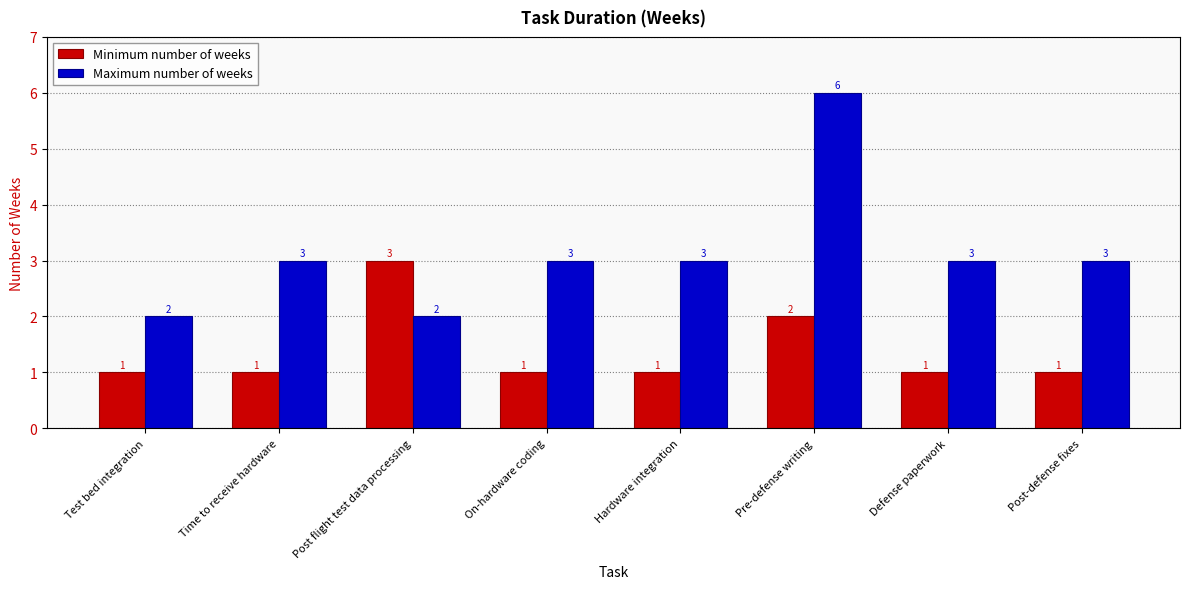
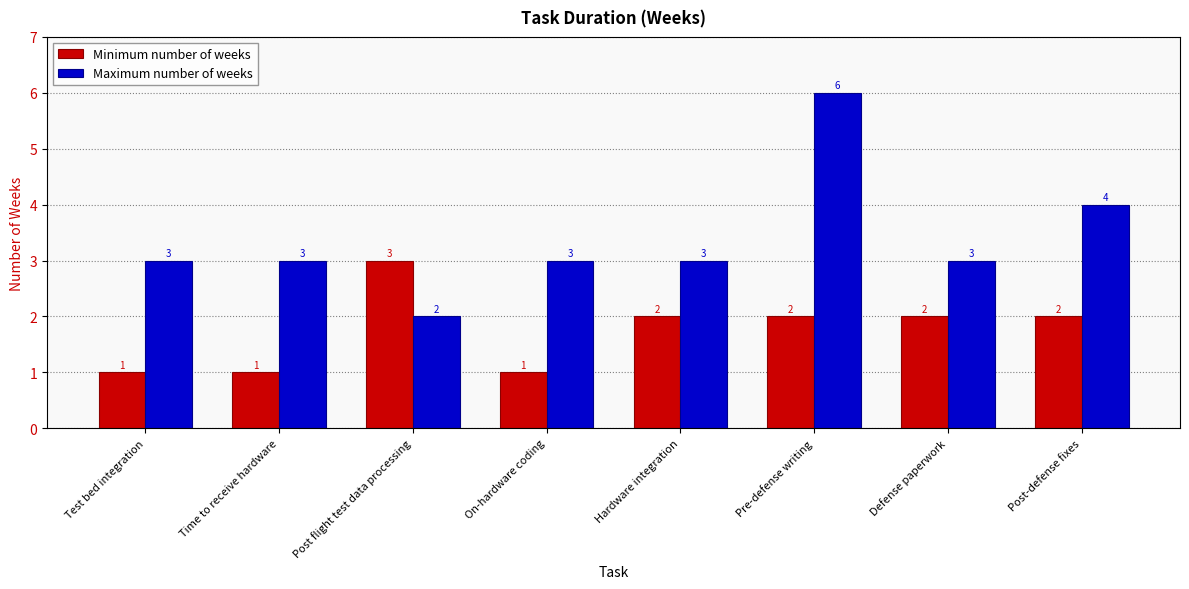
Maximum number of weeks, Test bed integration: 2 -> 3
Minimum number of weeks, Hardware integration: 1 -> 2
Minimum number of weeks, Defense paperwork: 1 -> 2
Minimum number of weeks, Post-defense fixes: 1 -> 2
Maximum number of weeks, Post-defense fixes: 3 -> 4
